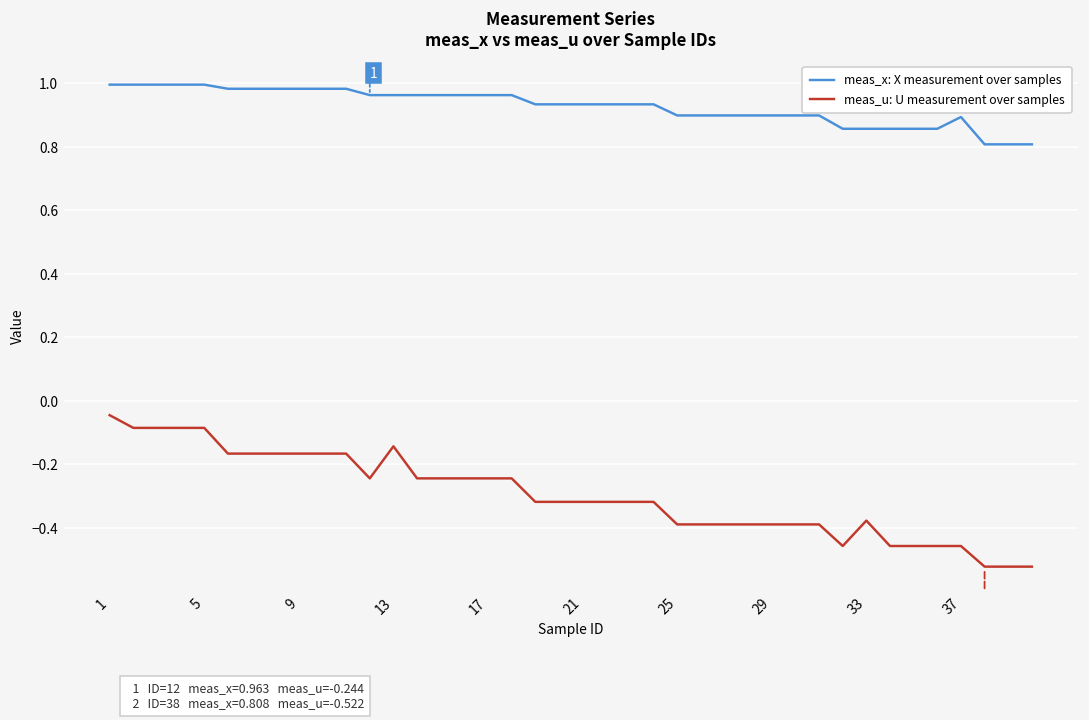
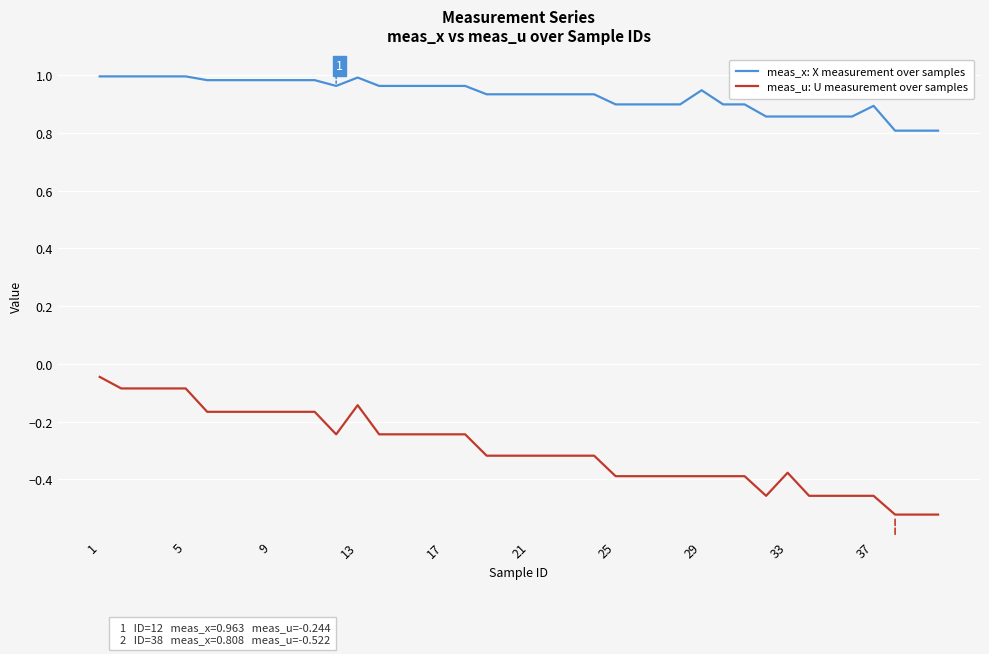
meas_x: X measurement over samples, 13: 0.96 -> 0.99
meas_x: X measurement over samples, 29: 0.90 -> 0.95
